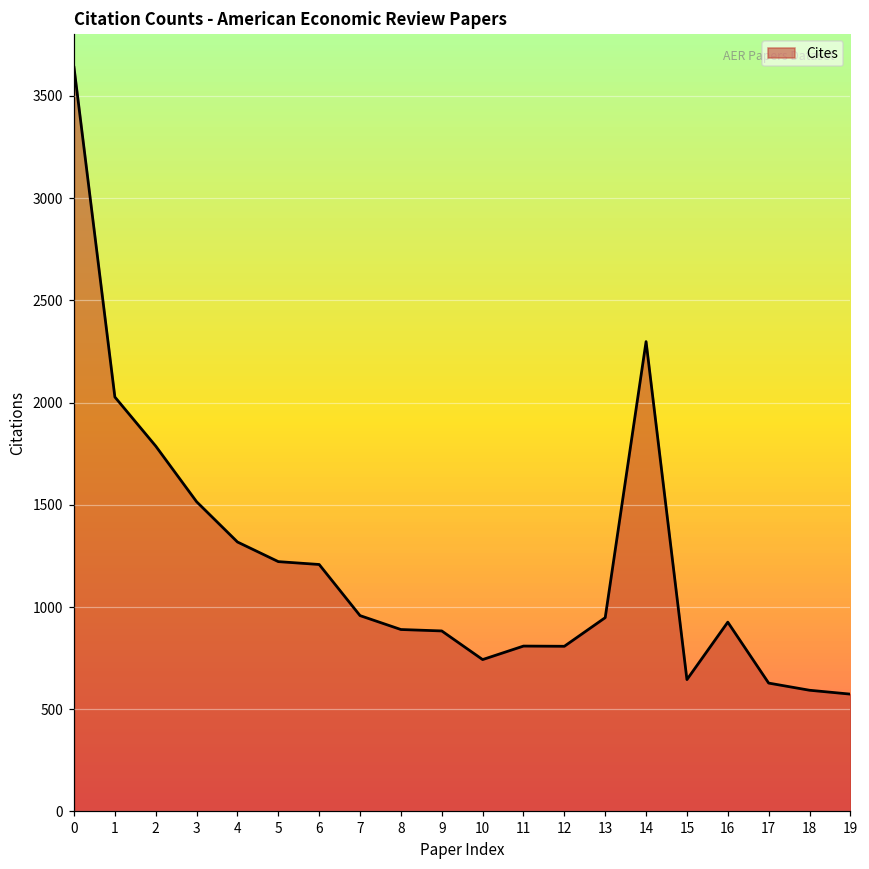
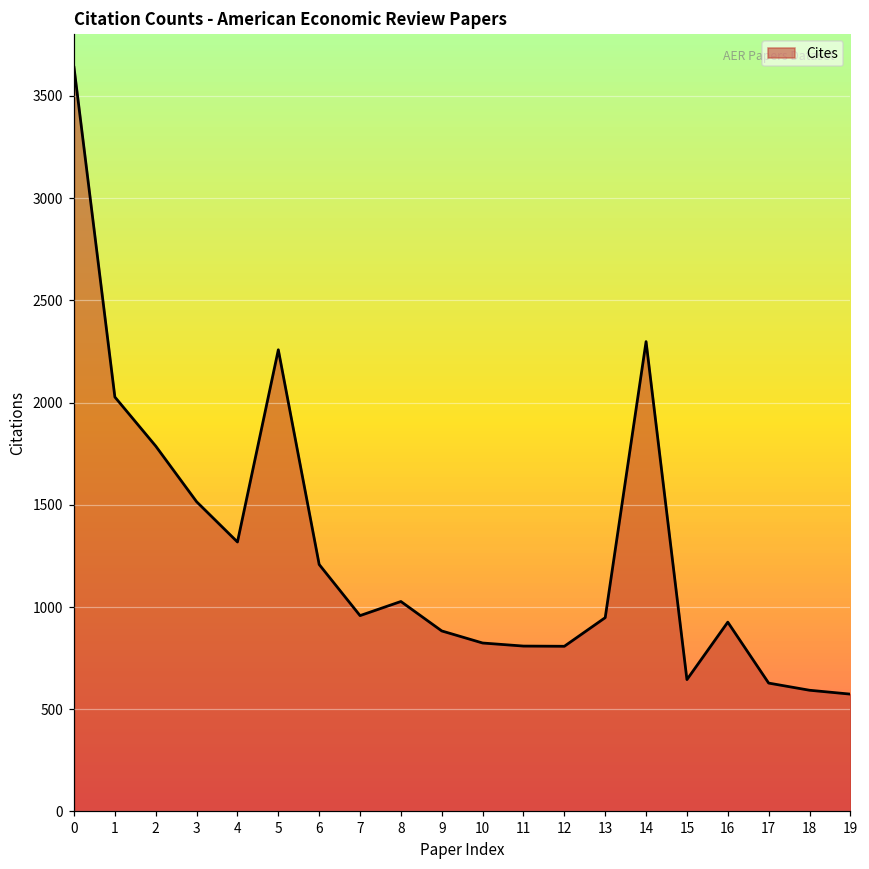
5: 1220 -> 2260
8: 890 -> 1030
10: 740 -> 820
